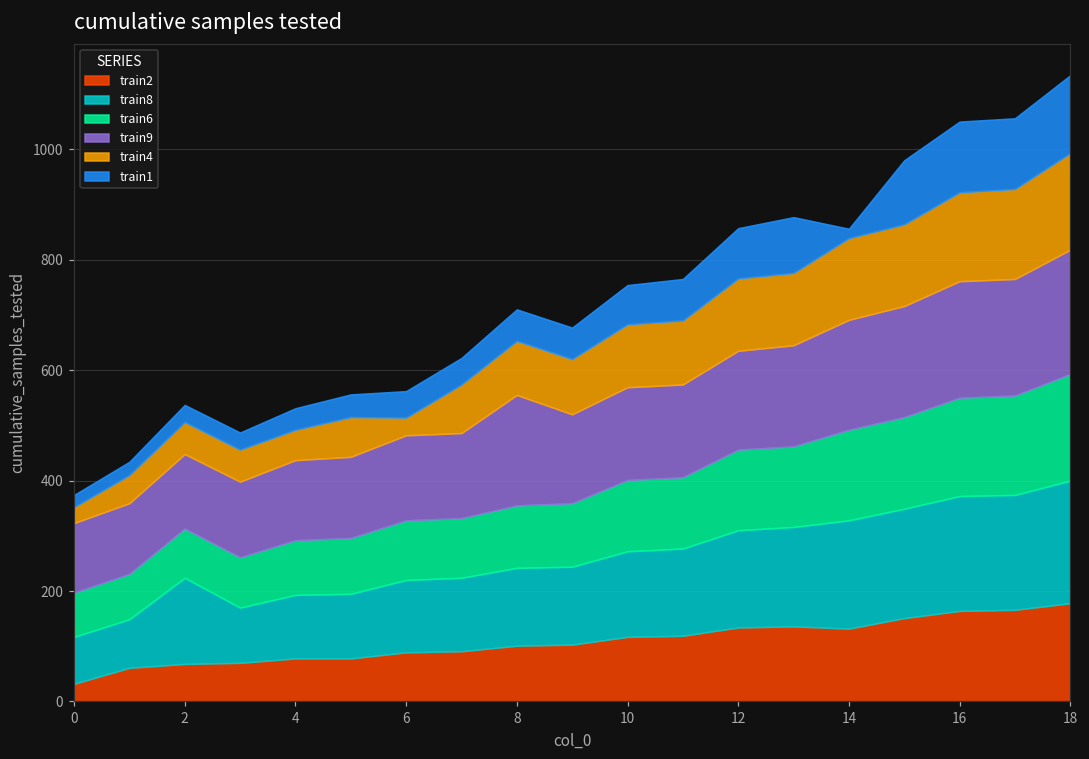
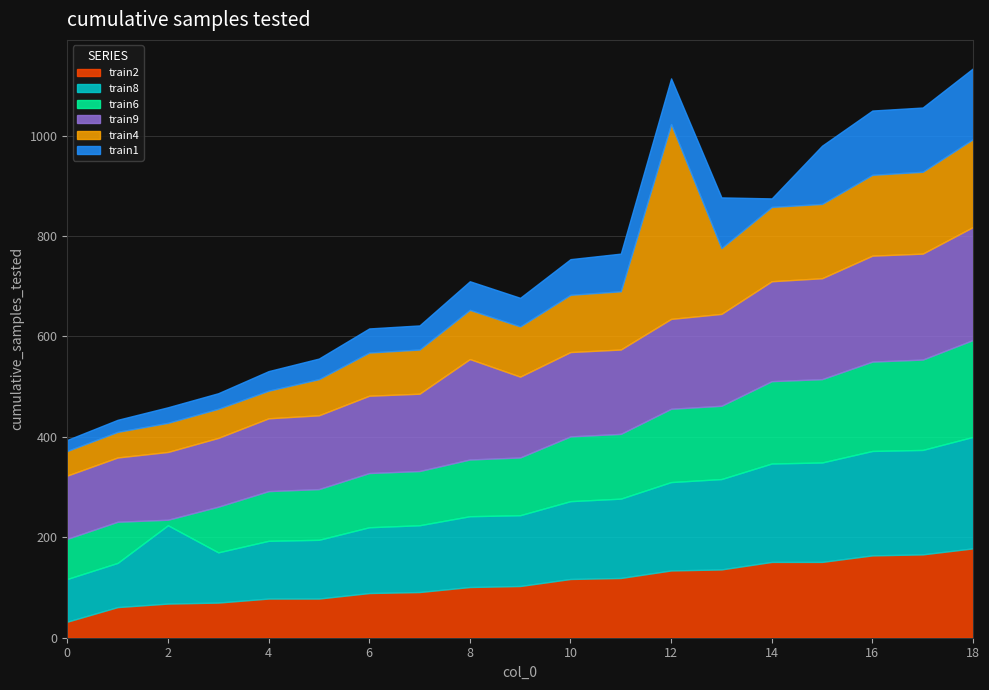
train4, 0: 30 -> 50
train6, 2: 90 -> 10
train4, 6: 30 -> 90
train4, 12: 130 -> 390
train2, 14: 130 -> 150
